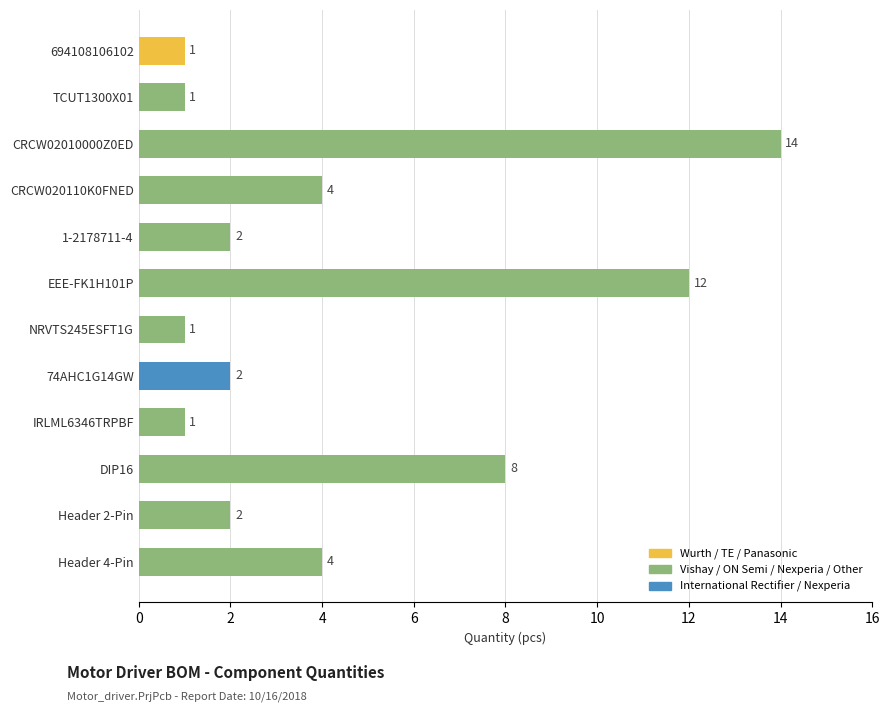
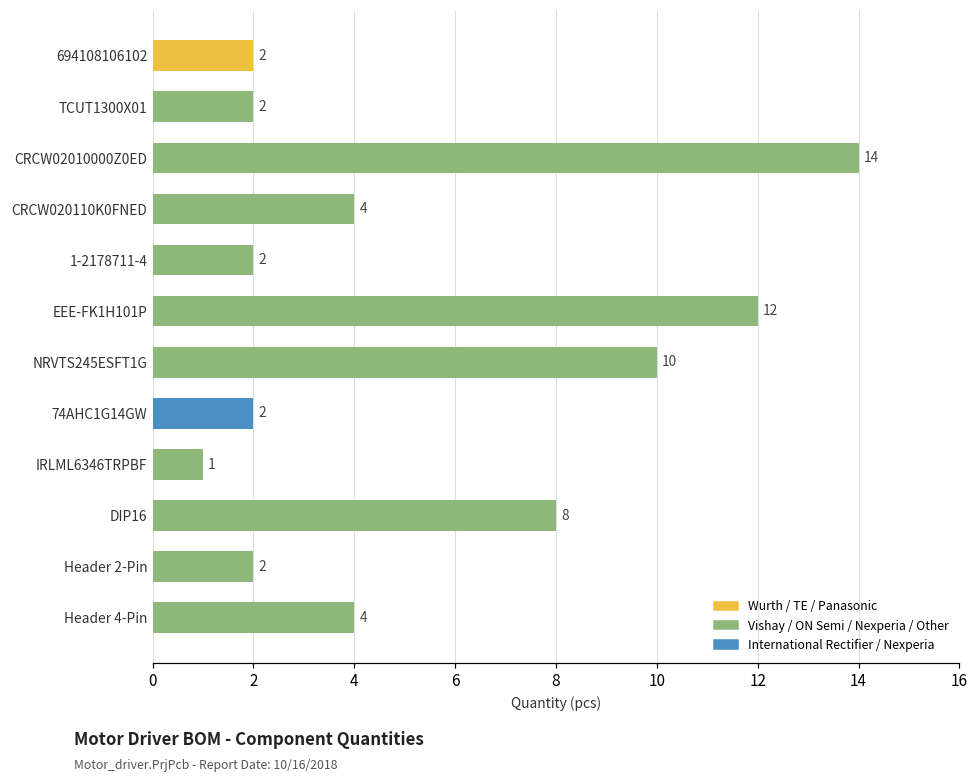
694108106102: 1 -> 2
TCUT1300X01: 1 -> 2
NRVTS245ESFT1G: 1 -> 10
